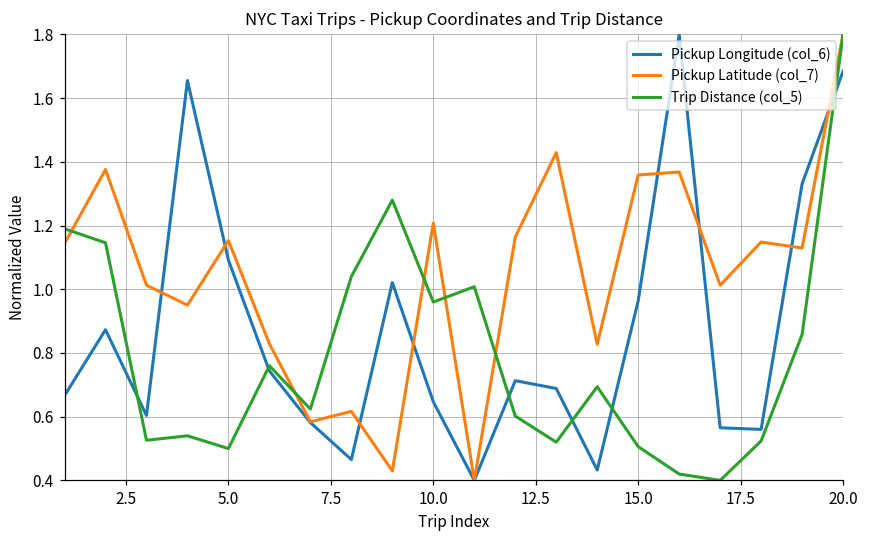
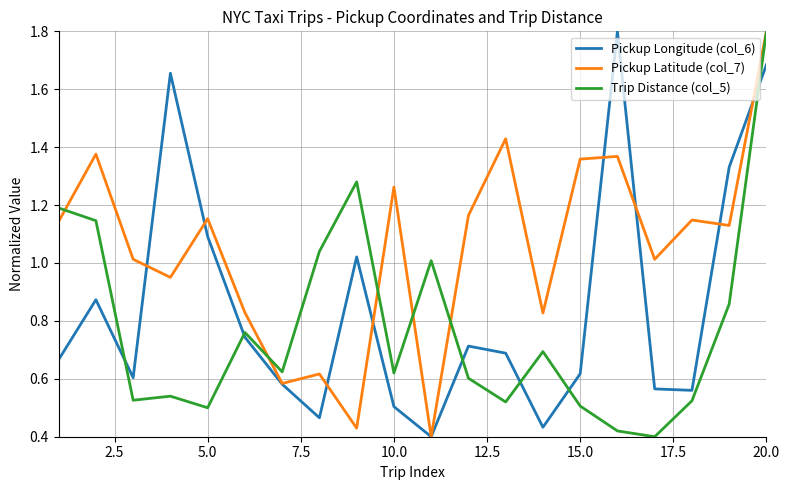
Pickup Longitude (col_6), 10.0: 0.65 -> 0.50
Pickup Latitude (col_7), 10.0: 1.21 -> 1.26
Trip Distance (col_5), 10.0: 0.96 -> 0.62
Pickup Longitude (col_6), 15.0: 0.96 -> 0.62
